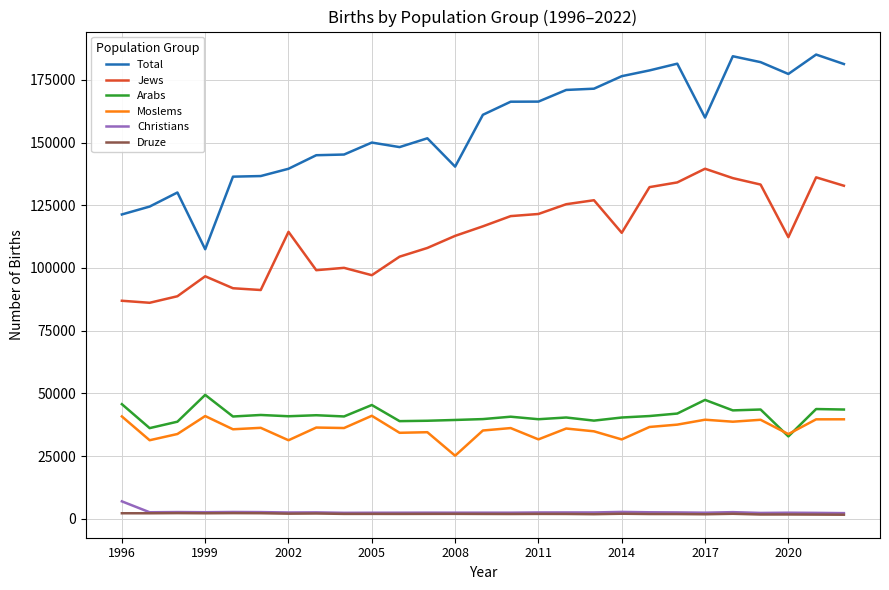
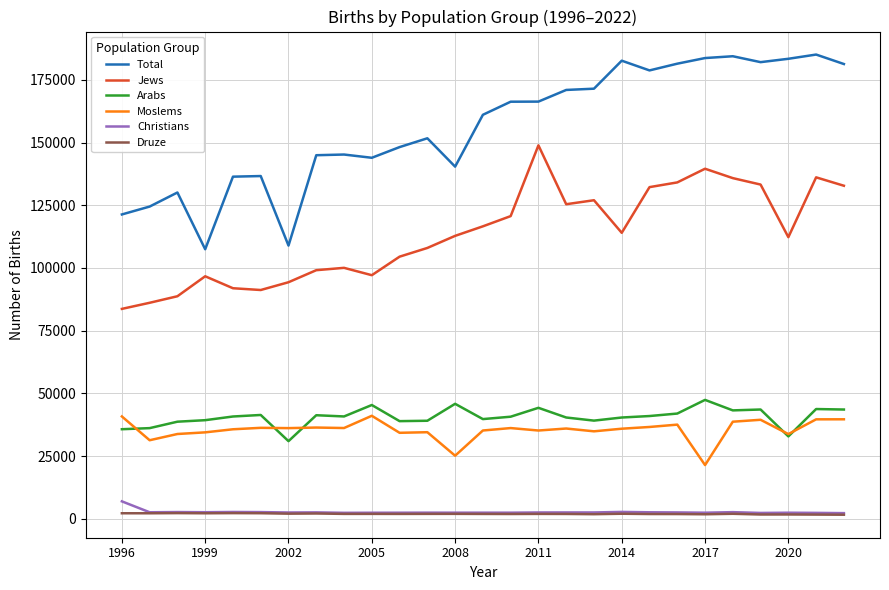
Jews, 1996: 87000 -> 84000
Arabs, 1996: 46000 -> 36000
Arabs, 1999: 49000 -> 39000
Moslems, 1999: 41000 -> 35000
Total, 2002: 140000 -> 109000
Jews, 2002: 114000 -> 94000
Arabs, 2002: 41000 -> 31000
Moslems, 2002: 31000 -> 36000
Total, 2005: 150000 -> 144000
Arabs, 2008: 39000 -> 46000
Jews, 2011: 122000 -> 149000
Arabs, 2011: 40000 -> 44000
Moslems, 2011: 32000 -> 35000
Total, 2014: 176000 -> 183000
Moslems, 2014: 32000 -> 36000
Total, 2017: 160000 -> 184000
Moslems, 2017: 40000 -> 21000
Total, 2020: 177000 -> 183000
